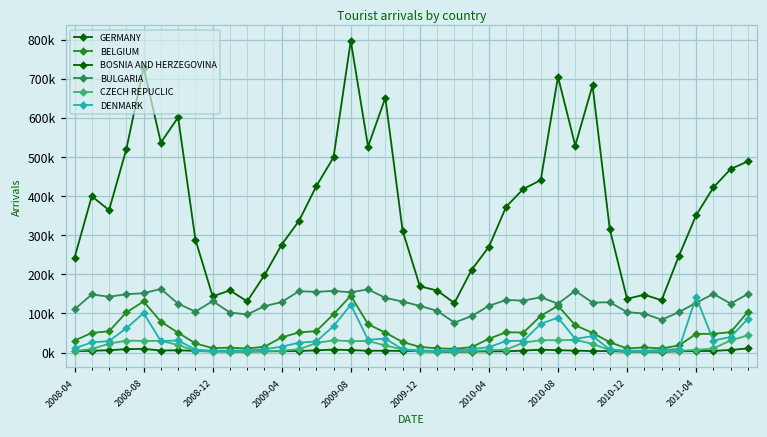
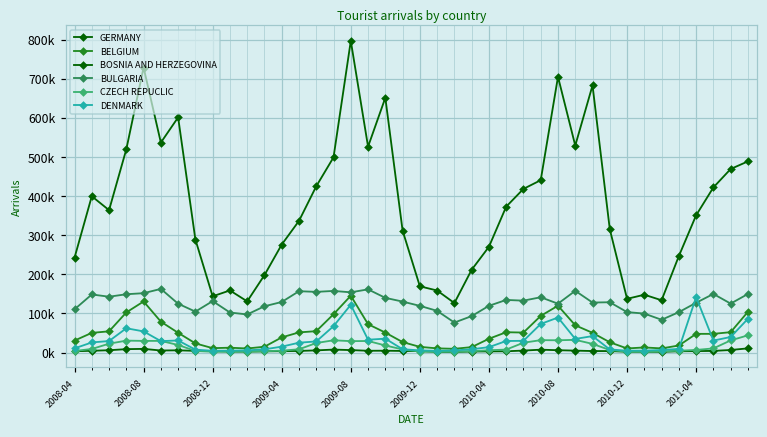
DENMARK, 2008-08: 100000 -> 50000
